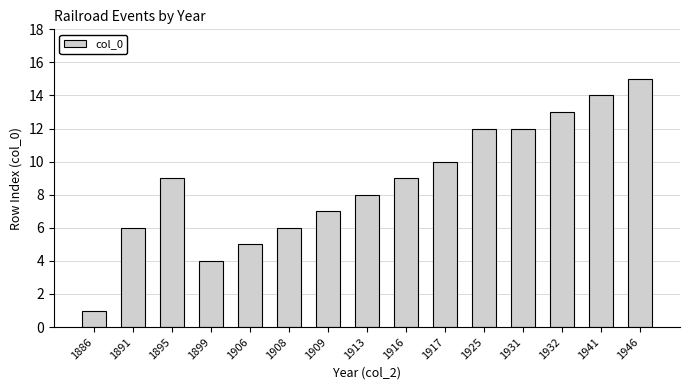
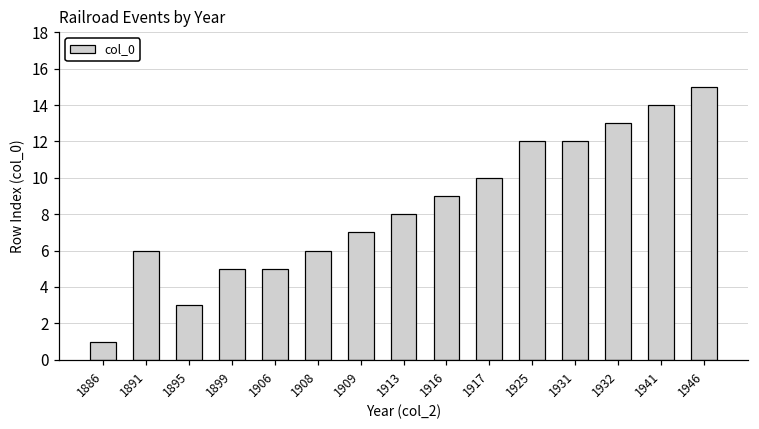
1895: 9 -> 3
1899: 4 -> 5
